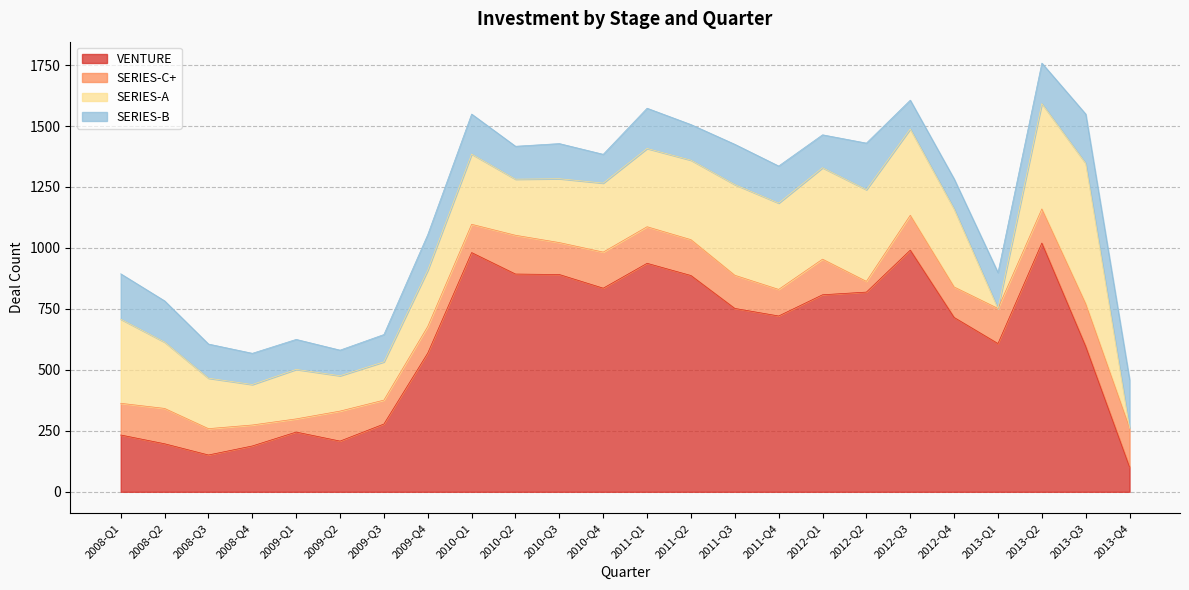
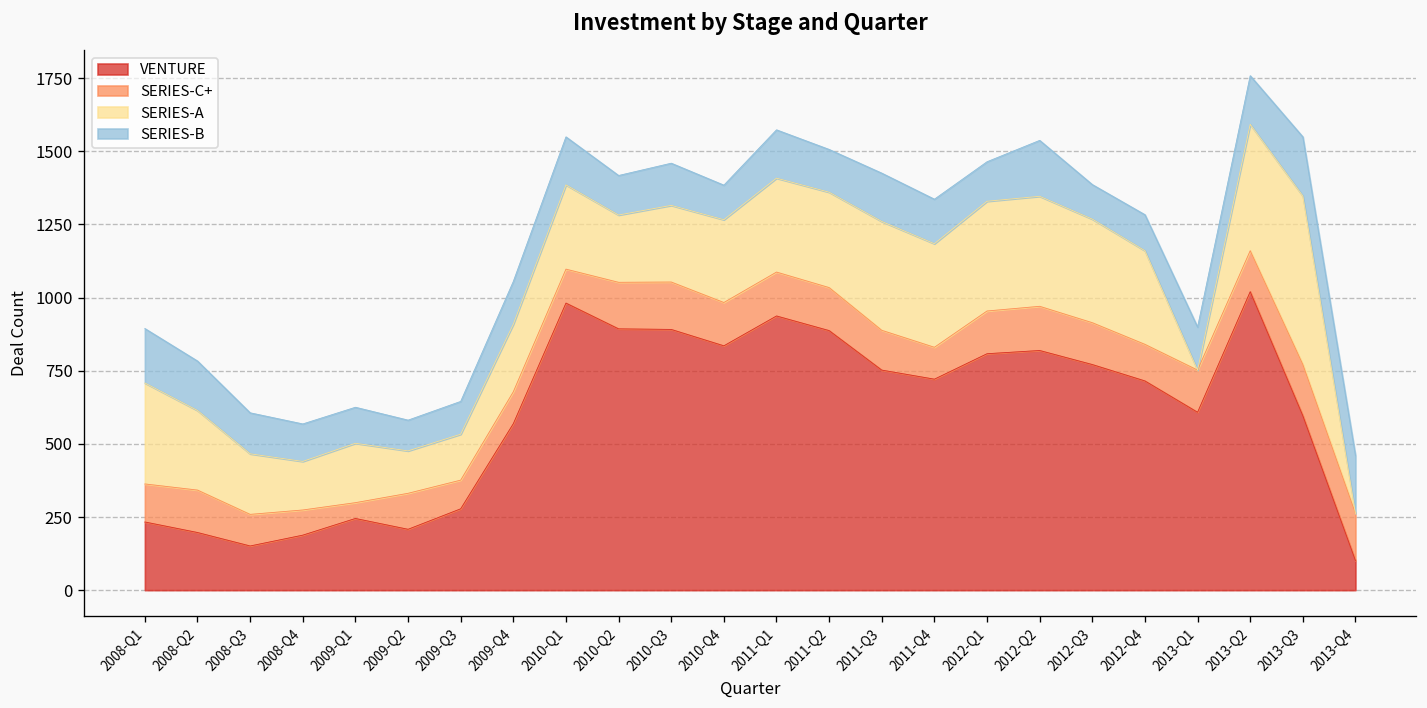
SERIES-C+, 2010-Q3: 130 -> 160
SERIES-C+, 2012-Q2: 40 -> 150
VENTURE, 2012-Q3: 990 -> 770
